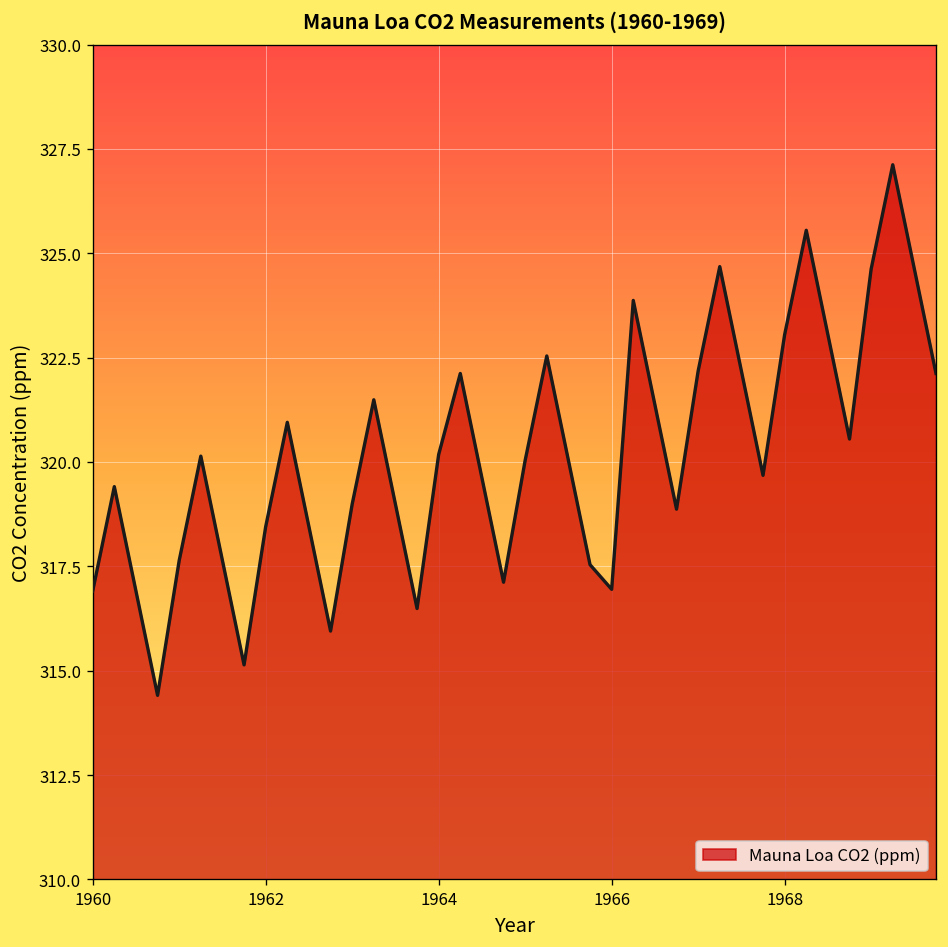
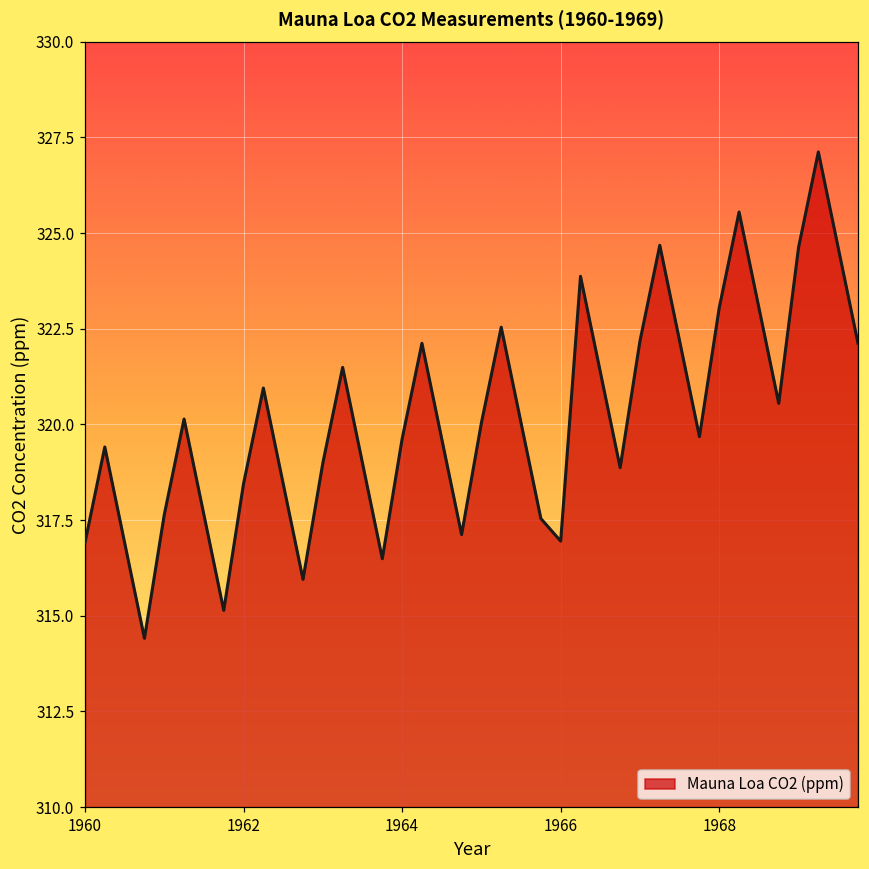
1964: 320.2 -> 319.6
